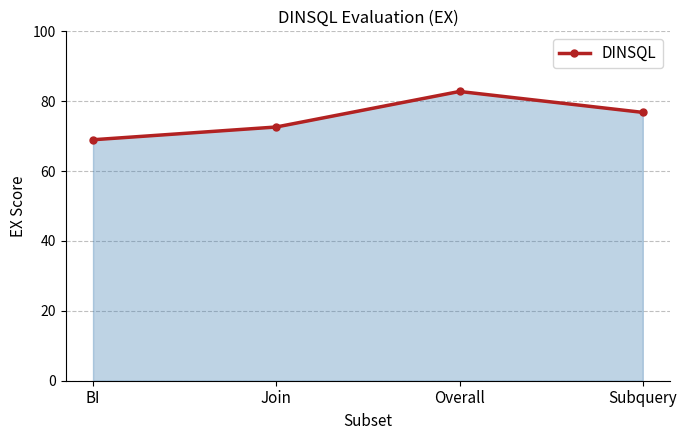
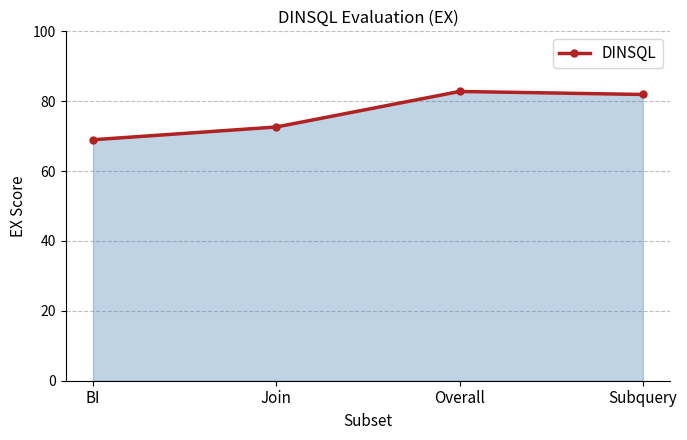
Subquery: 77 -> 82
